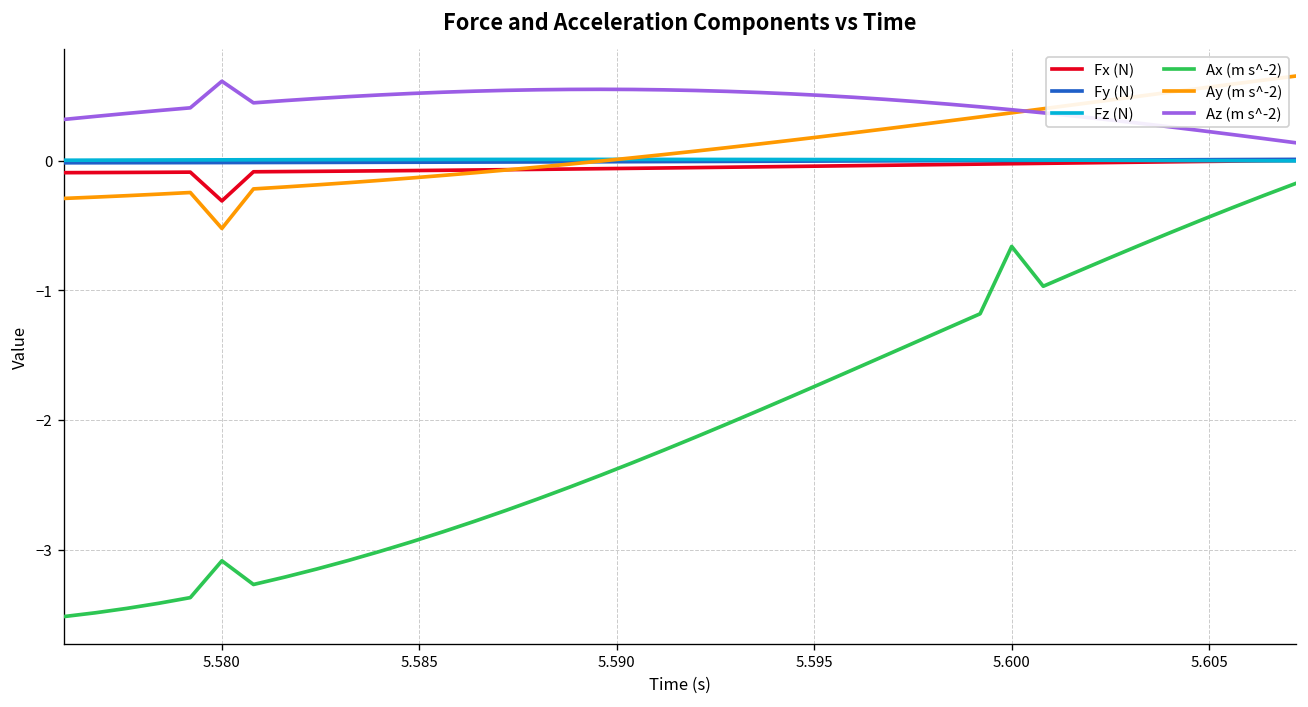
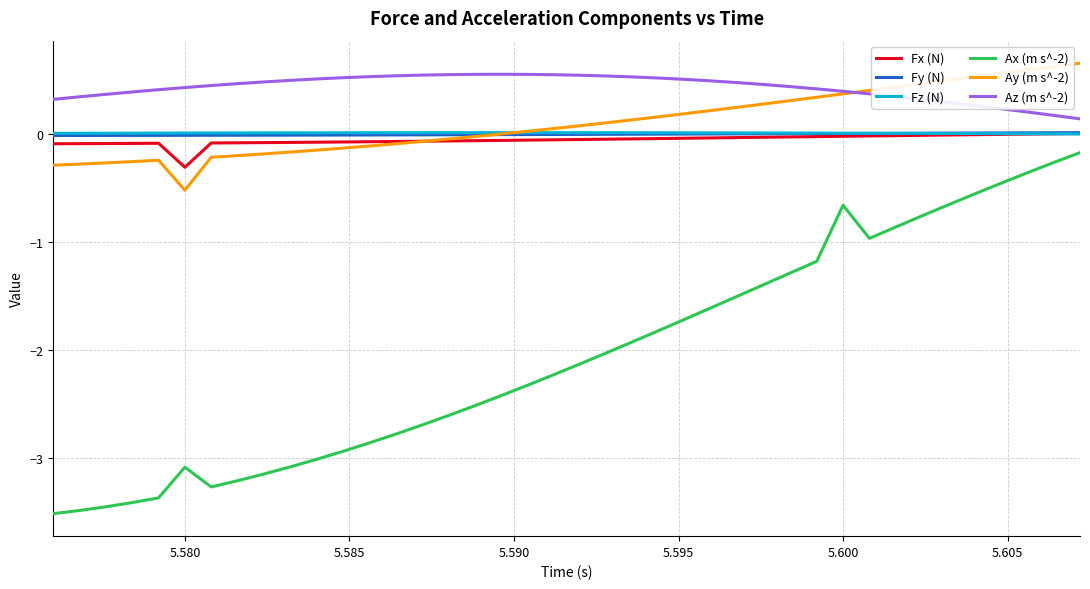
Az (m s^-2), 5.580: 0.61 -> 0.43
